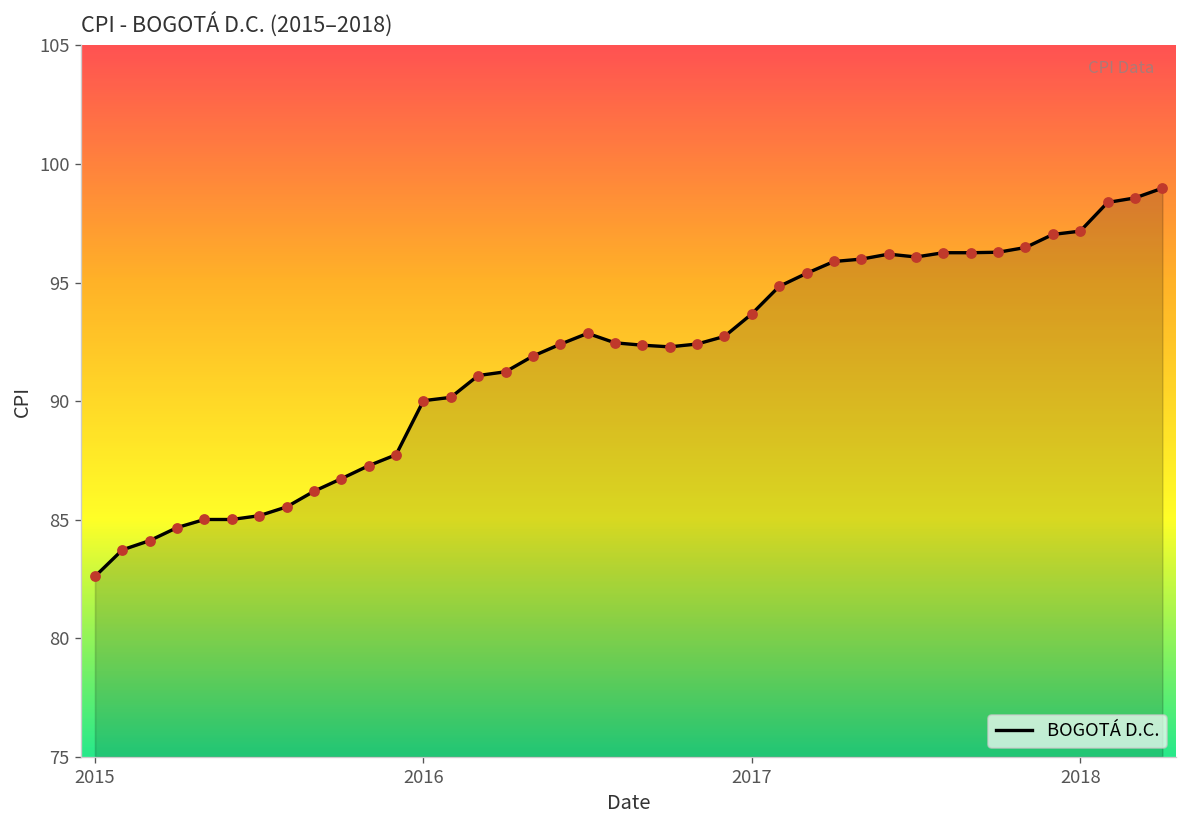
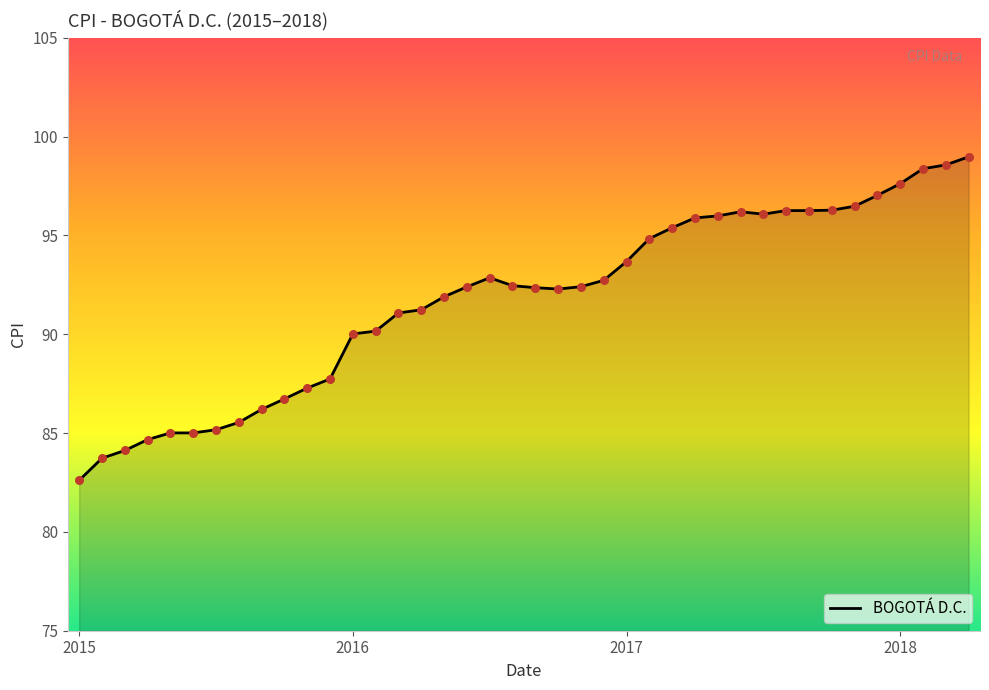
2018: 97.2 -> 97.6
